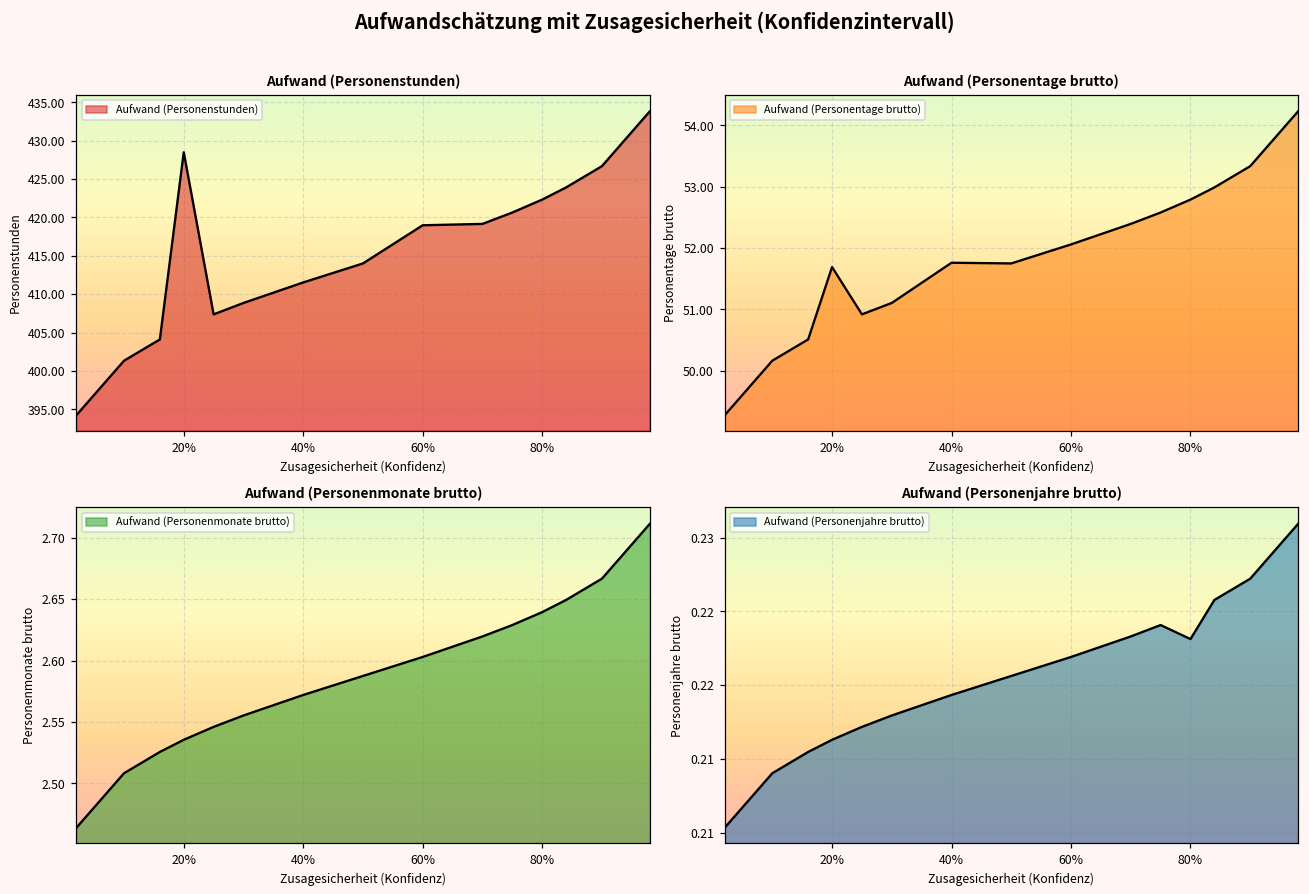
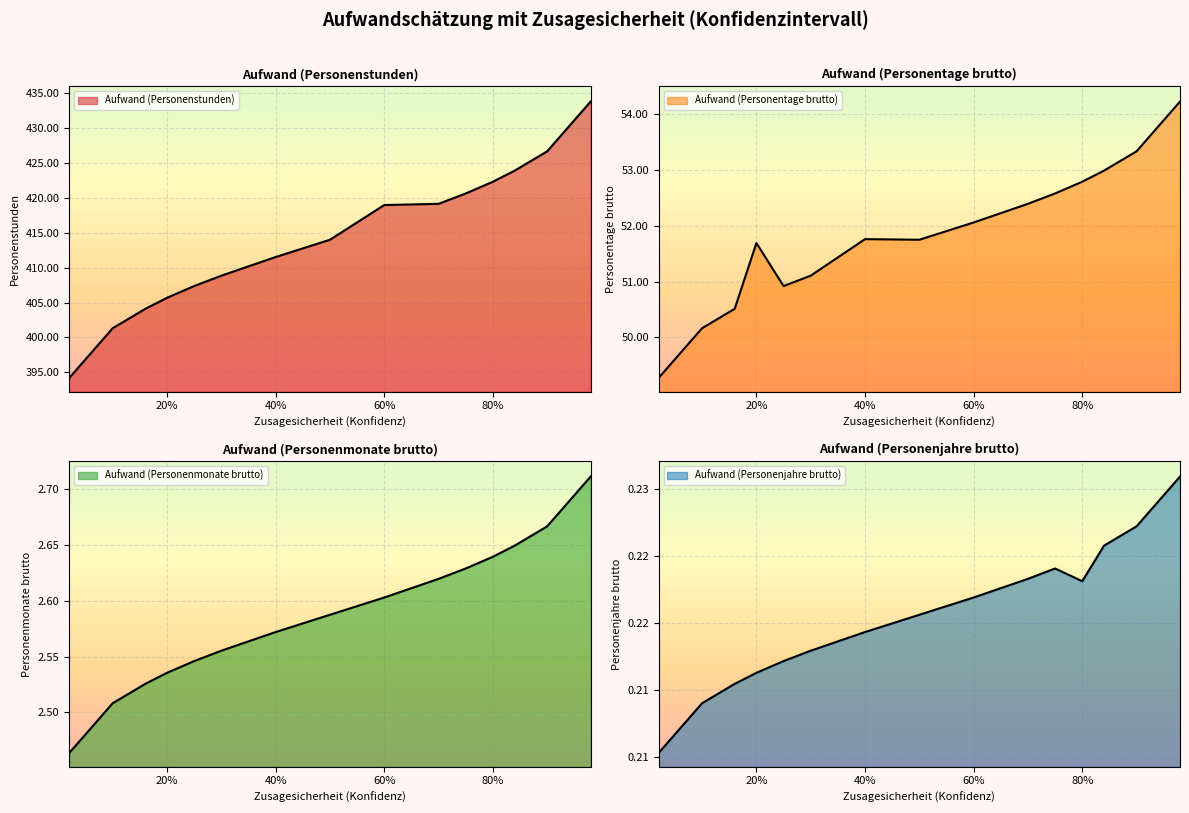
Aufwand (Personenstunden), 20%: 428 -> 406
